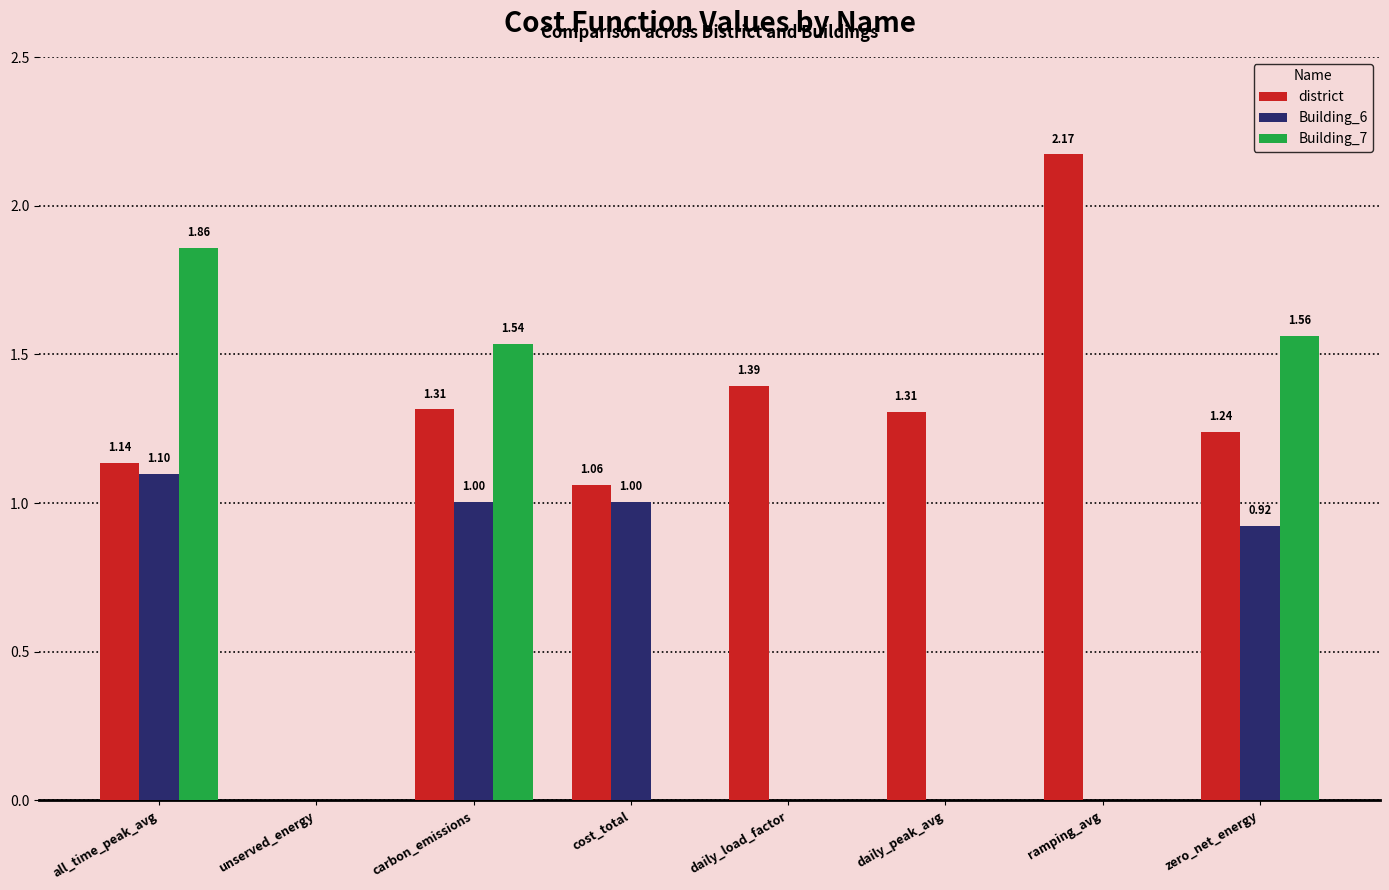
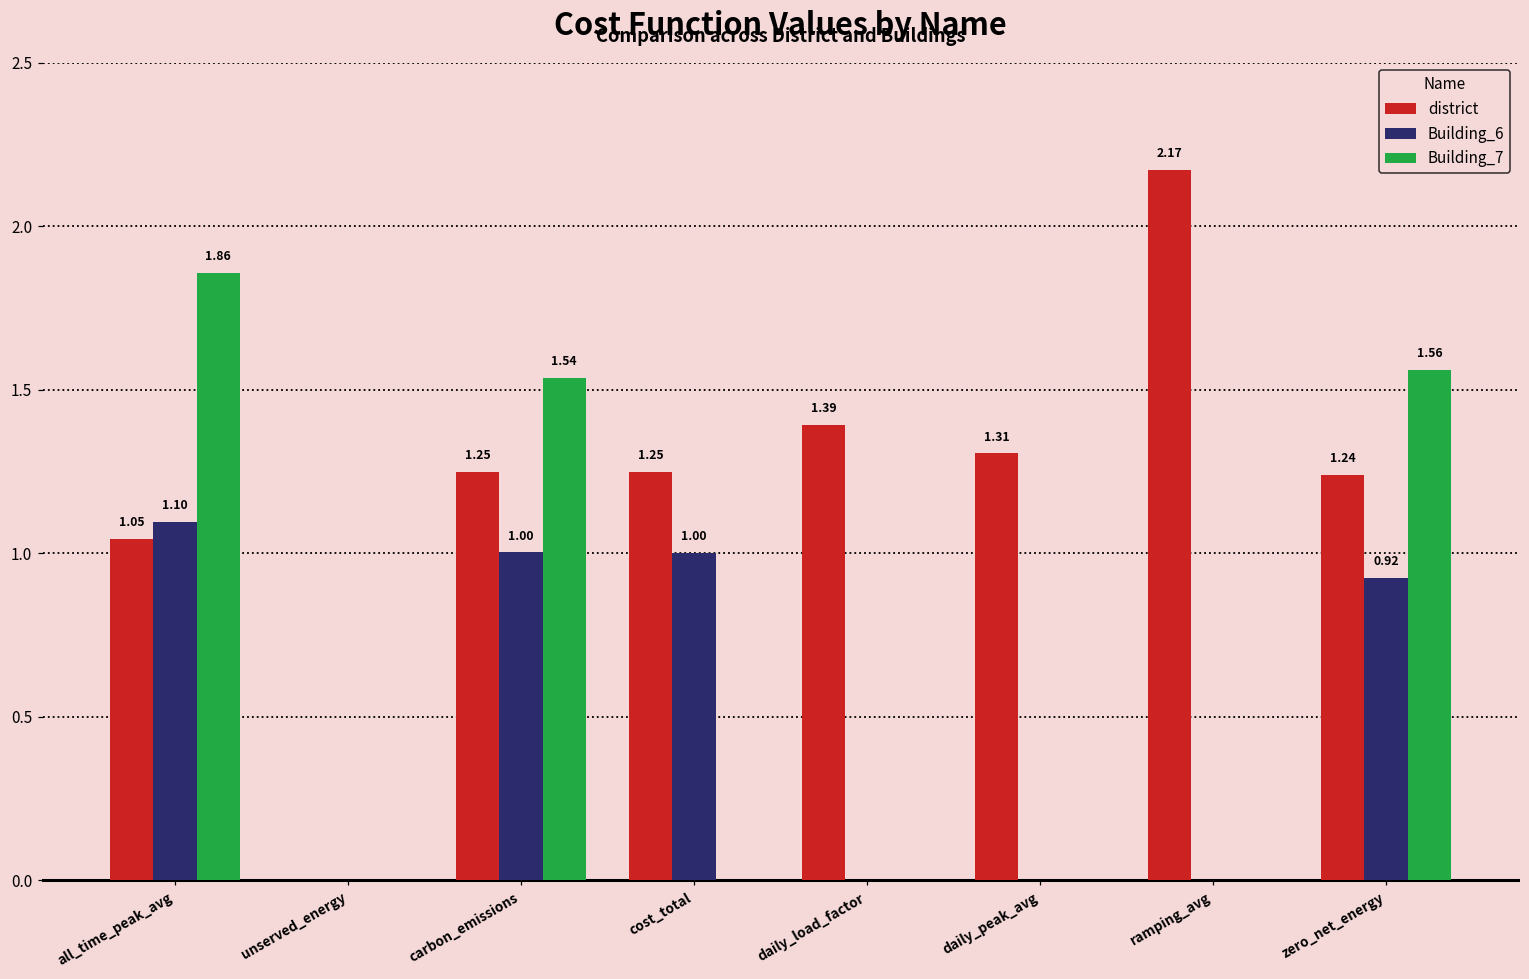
district, all_time_peak_avg: 1.14 -> 1.05
district, carbon_emissions: 1.31 -> 1.25
district, cost_total: 1.06 -> 1.25
